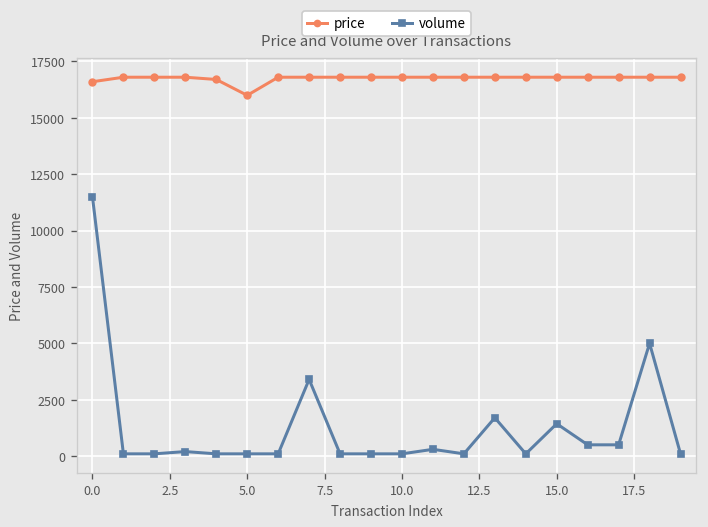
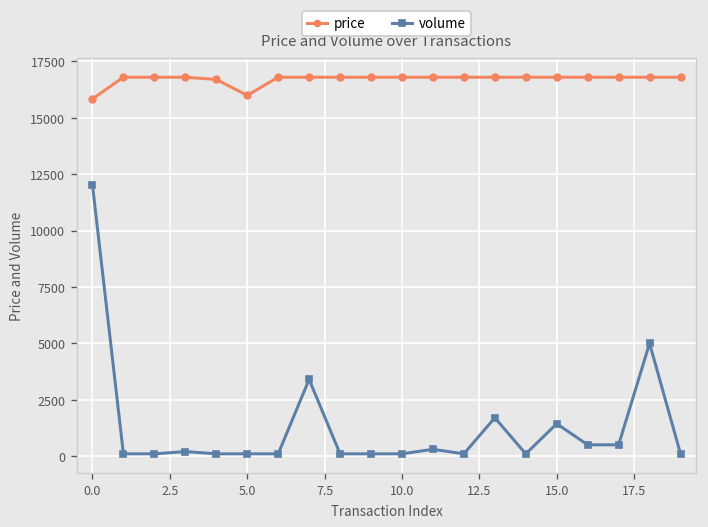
price, 0.0: 16600 -> 15800
volume, 0.0: 11500 -> 12000
